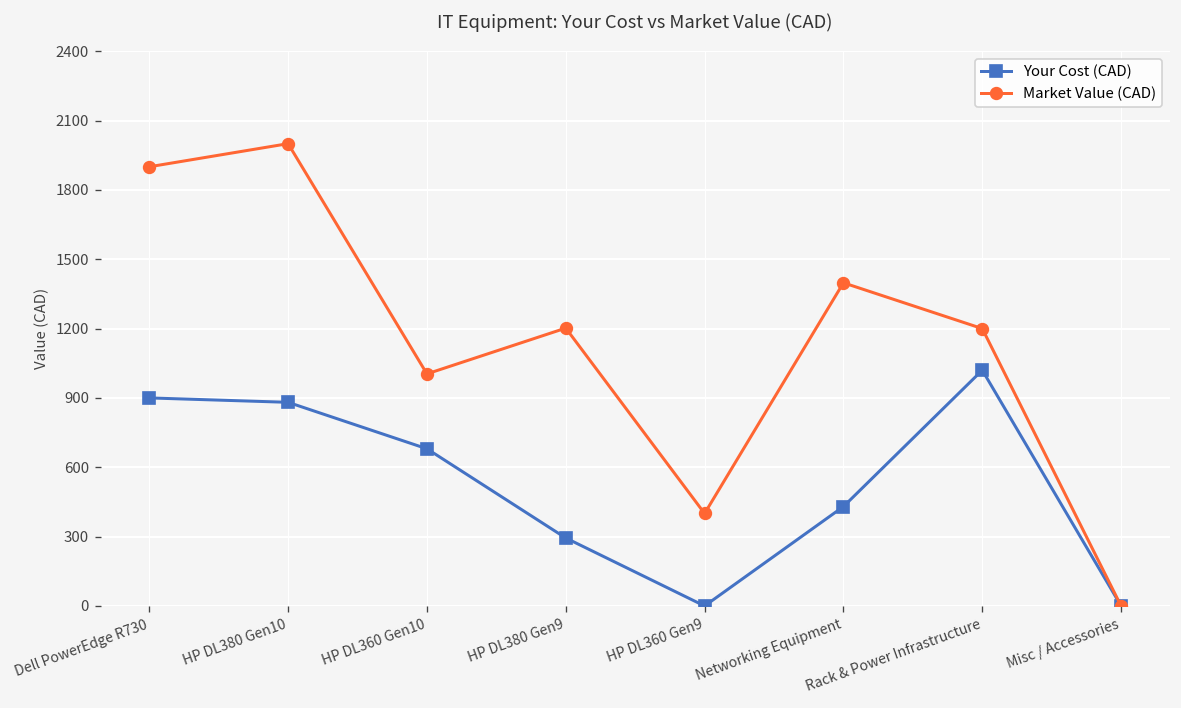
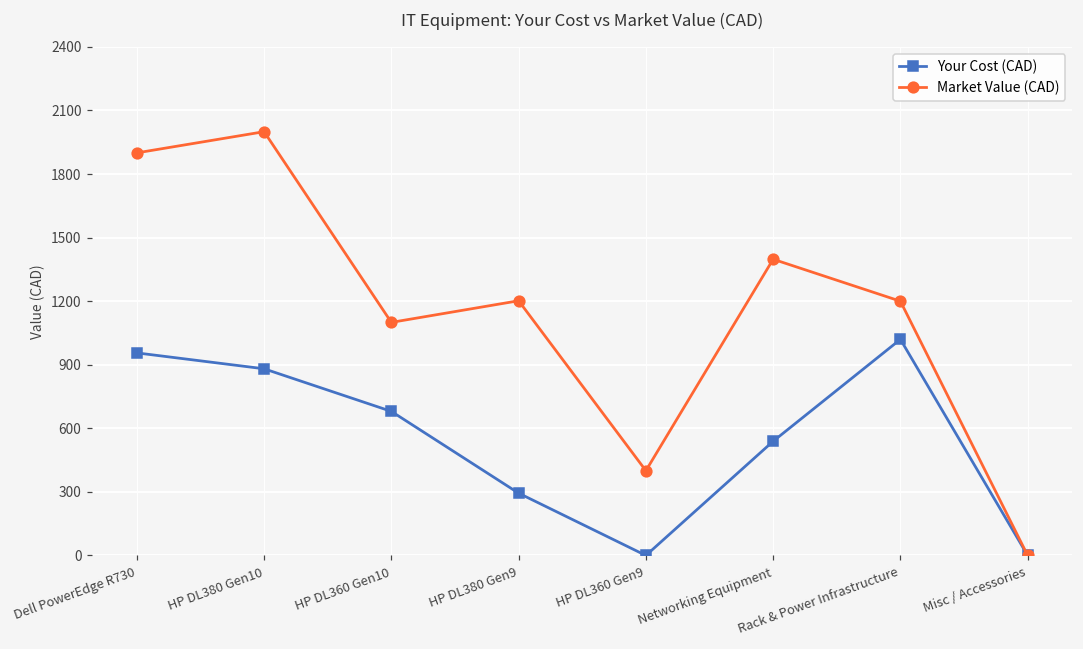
Your Cost (CAD), Dell PowerEdge R730: 900 -> 960
Market Value (CAD), HP DL360 Gen10: 1000 -> 1100
Your Cost (CAD), Networking Equipment: 430 -> 540
